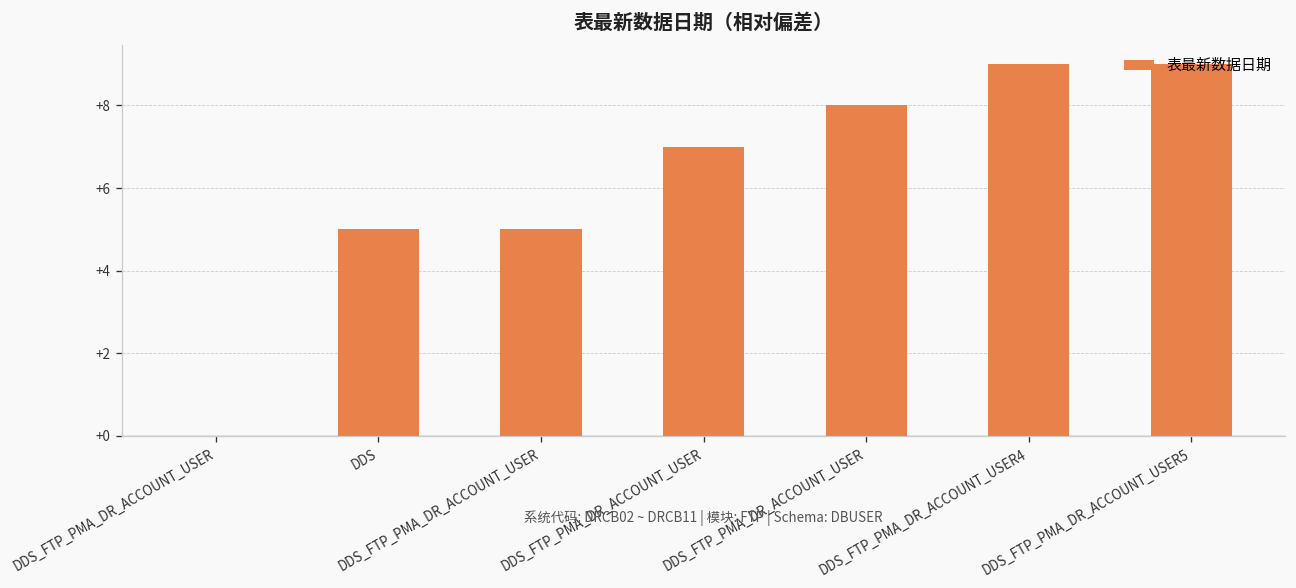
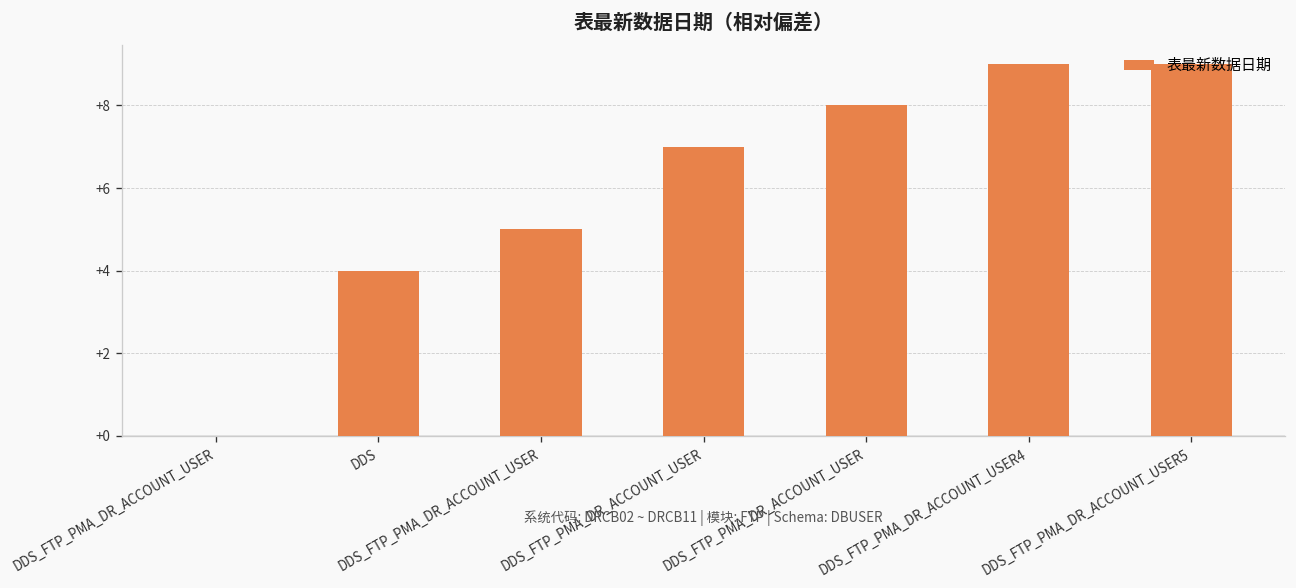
DDS: +5.0 -> +4.0
